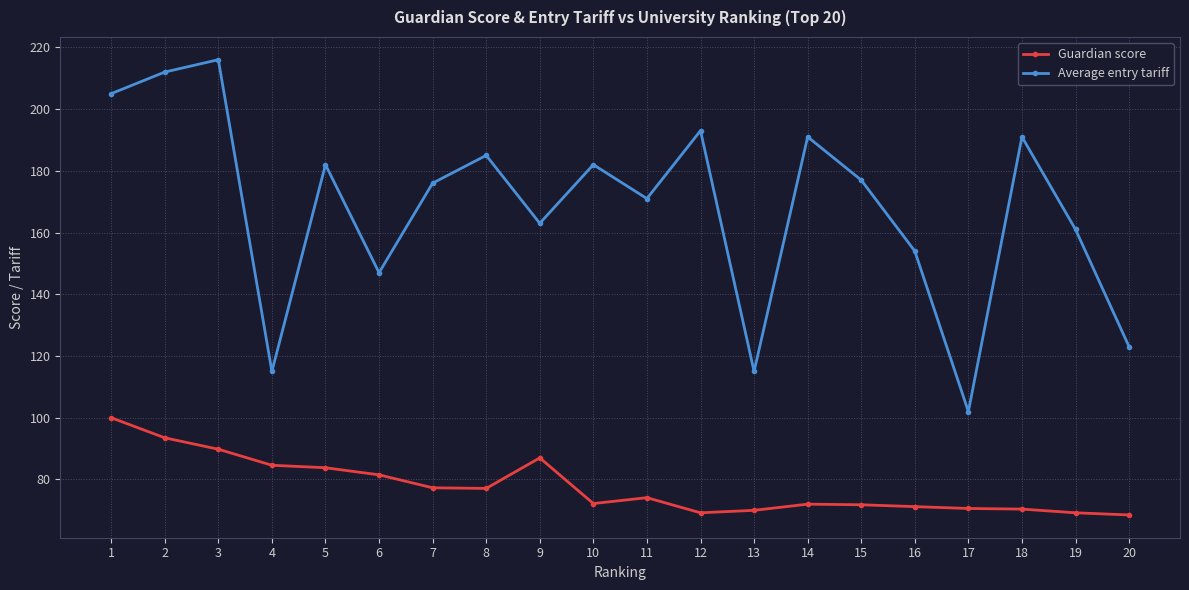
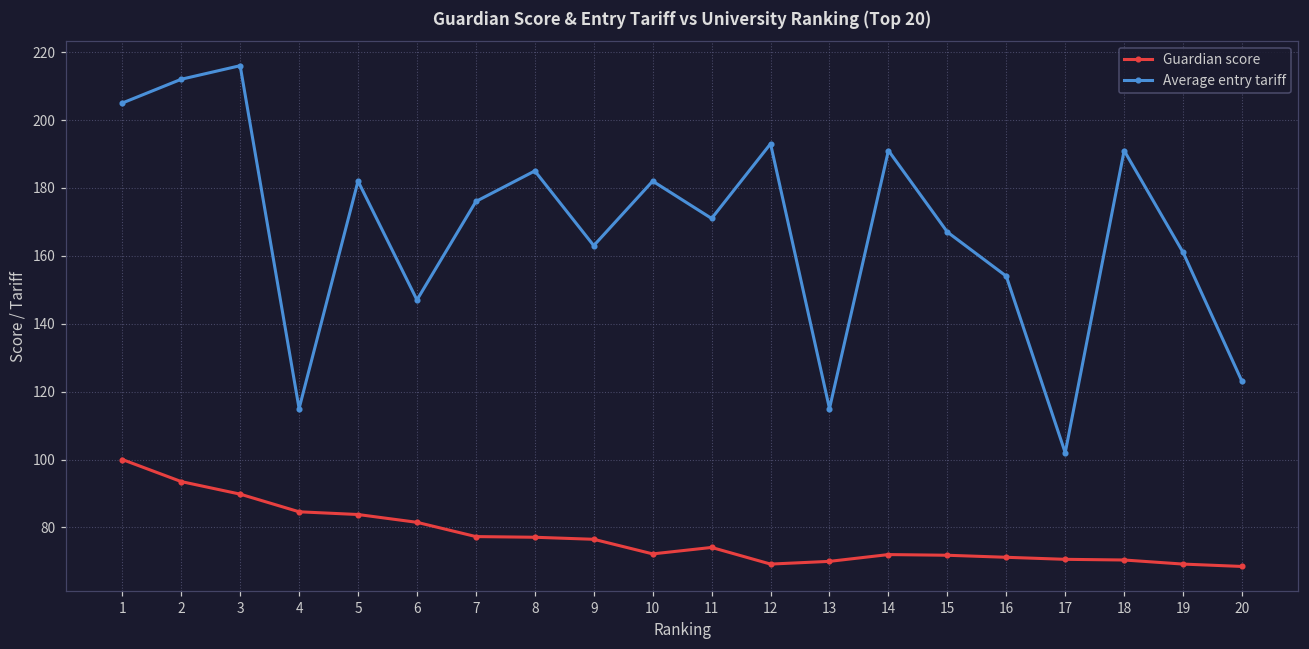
Guardian score, 9: 87 -> 77
Average entry tariff, 15: 177 -> 167
